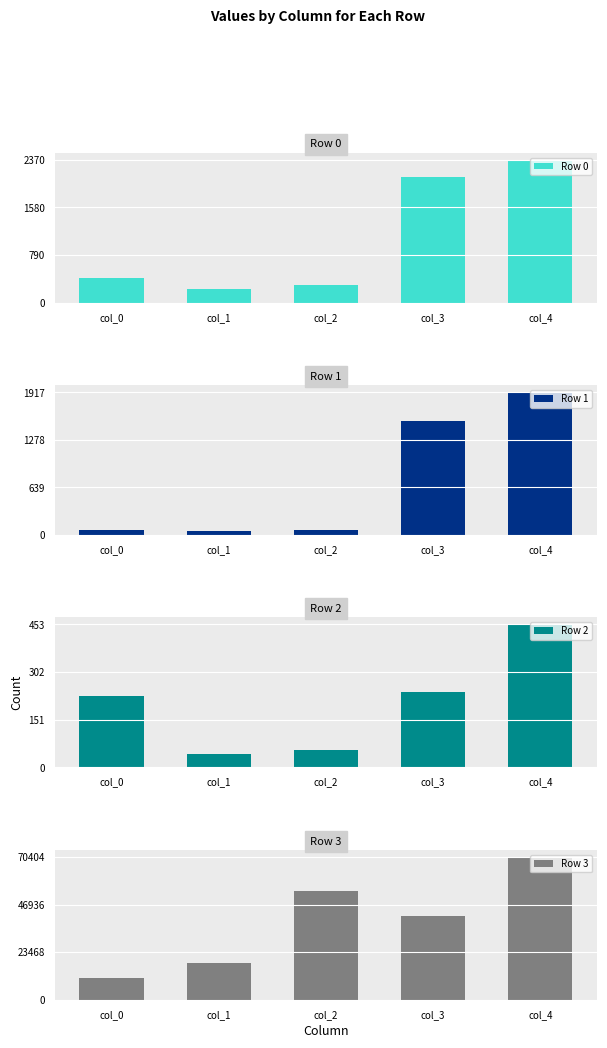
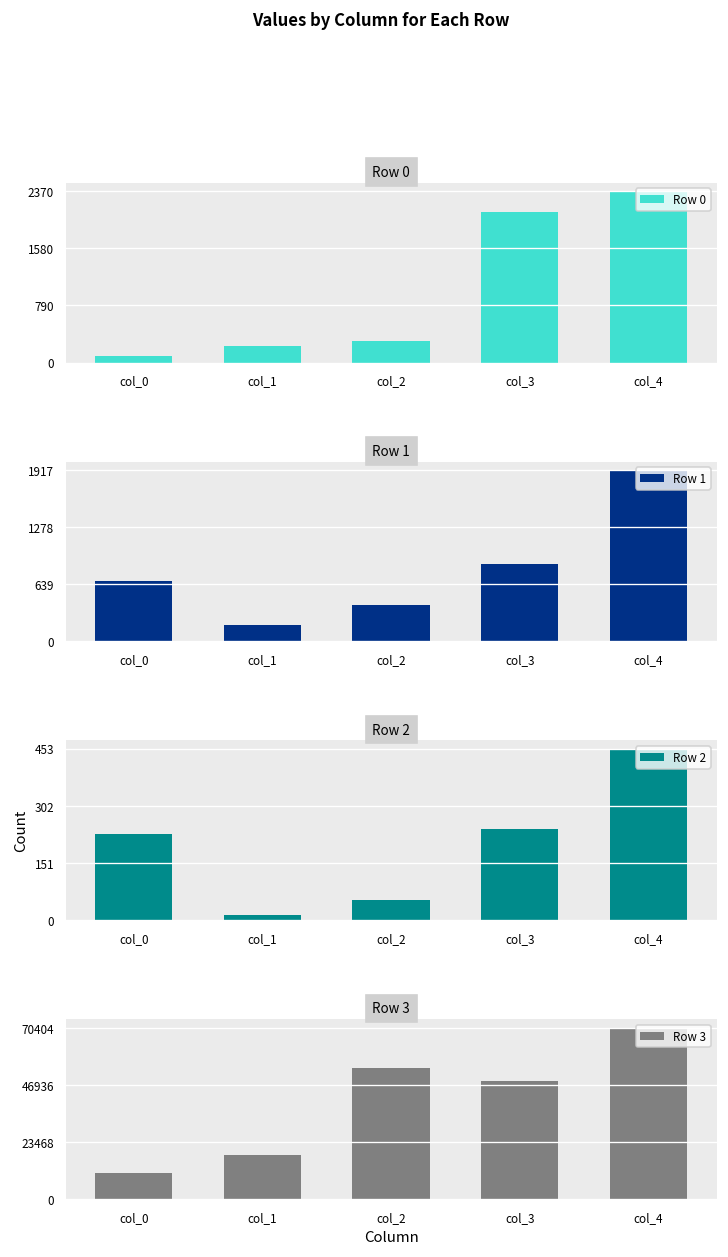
Row 0, col_0: 400 -> 100
Row 1, col_0: 100 -> 700
Row 1, col_1: 100 -> 200
Row 1, col_2: 100 -> 400
Row 1, col_3: 1500 -> 900
Row 2, col_1: 40 -> 10
Row 3, col_3: 41000 -> 48000
